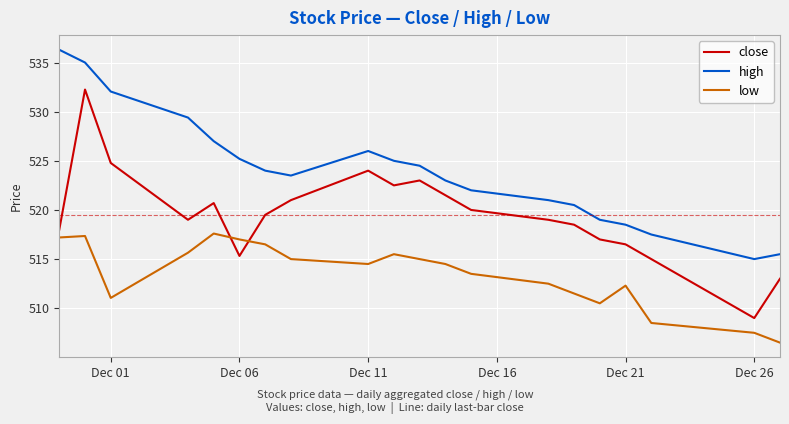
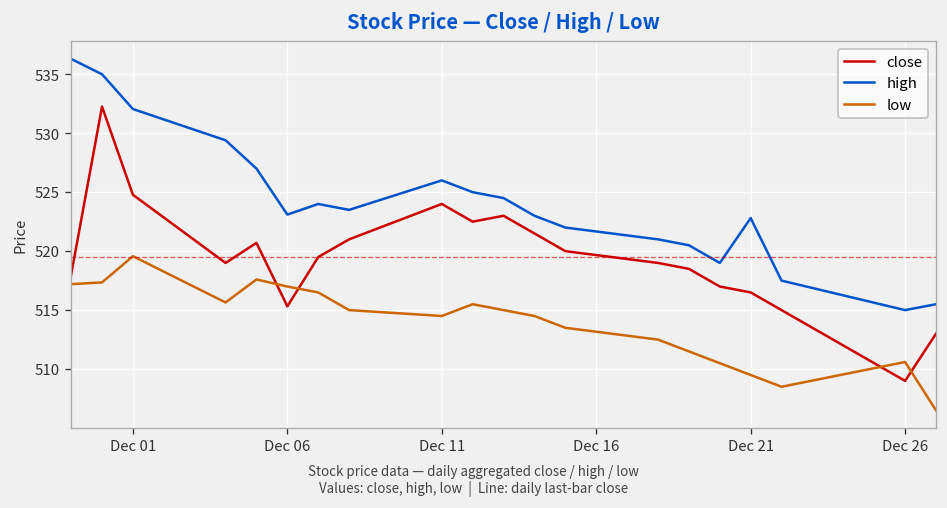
low, Dec 01: 511 -> 520
high, Dec 06: 525 -> 523
high, Dec 21: 519 -> 523
low, Dec 21: 512 -> 510
low, Dec 26: 508 -> 511
